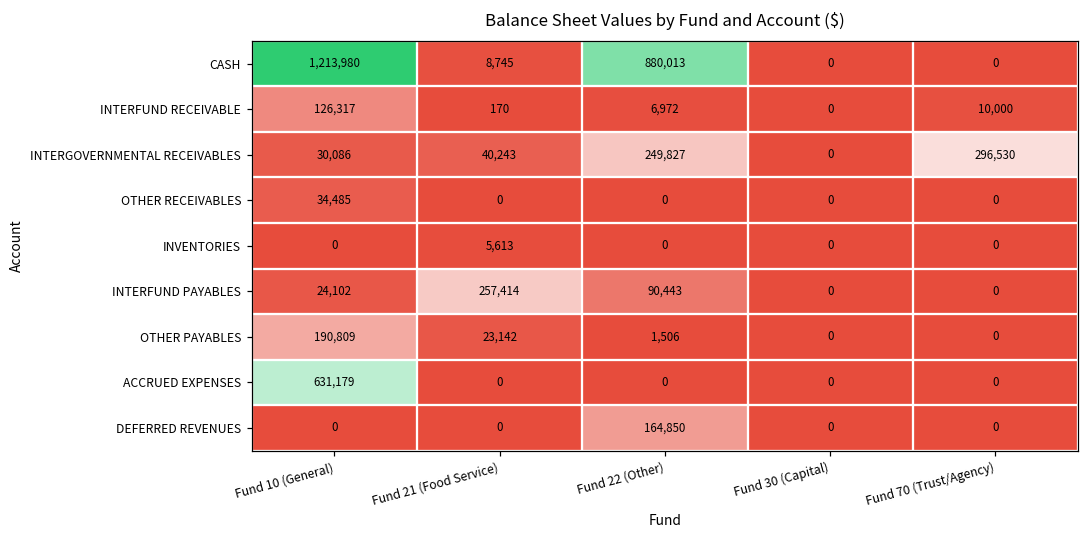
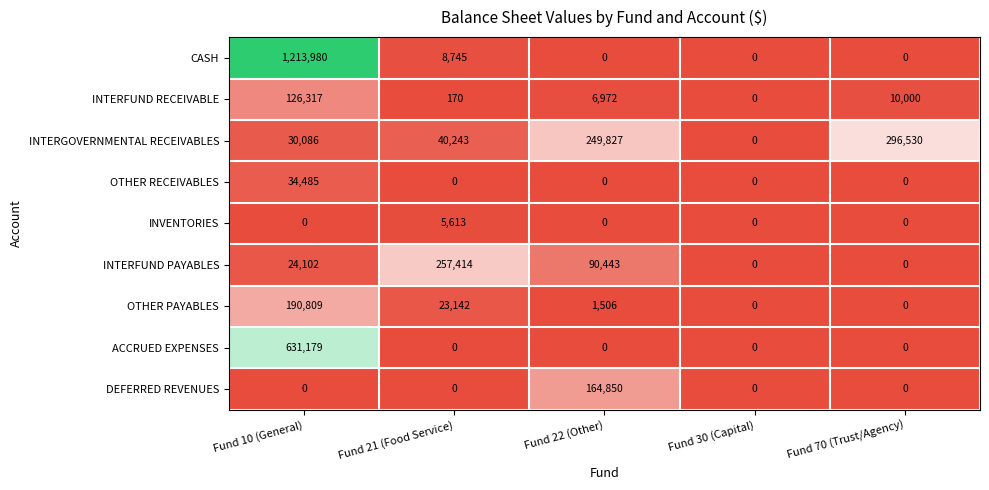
CASH, Fund 22 (Other): 880,013 -> 0
